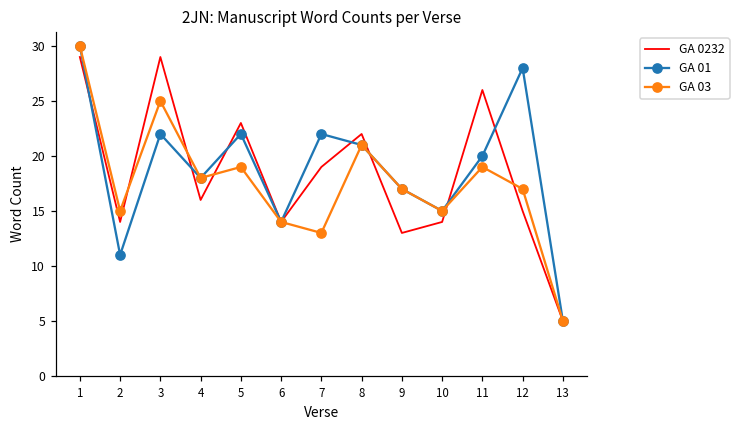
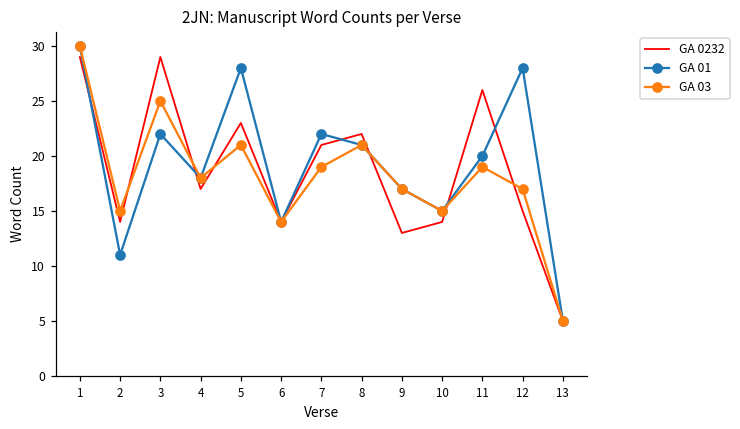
GA 0232, 4: 16 -> 17
GA 01, 5: 22 -> 28
GA 03, 5: 19 -> 21
GA 0232, 7: 19 -> 21
GA 03, 7: 13 -> 19
